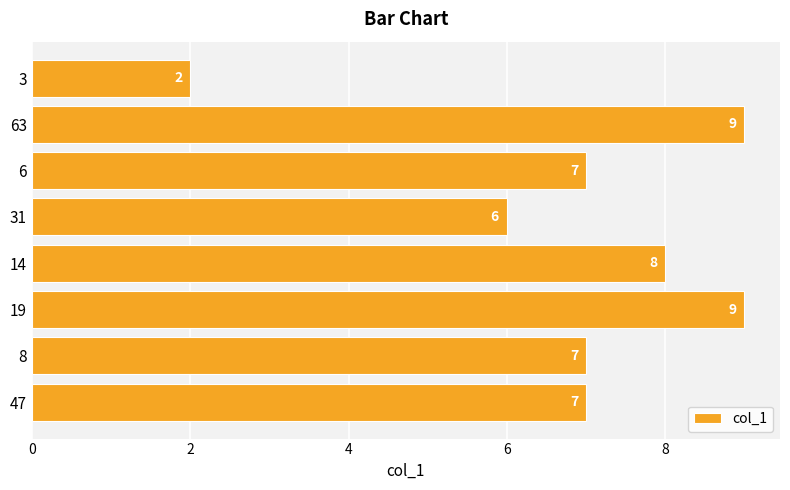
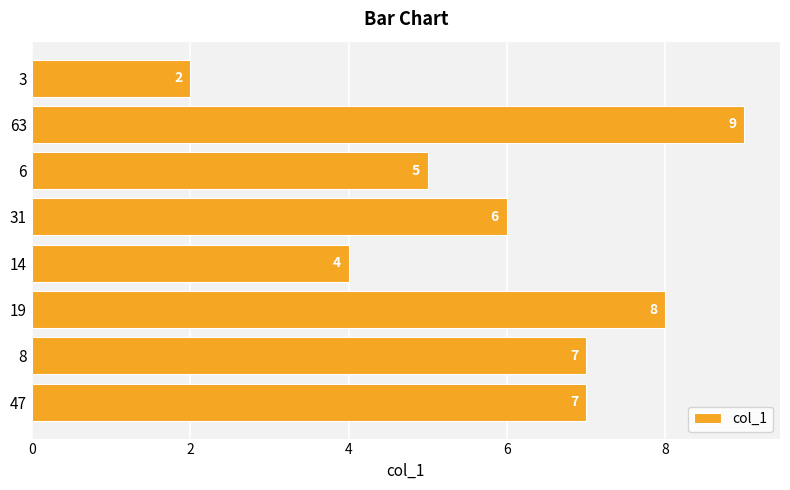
6: 7 -> 5
14: 8 -> 4
19: 9 -> 8
